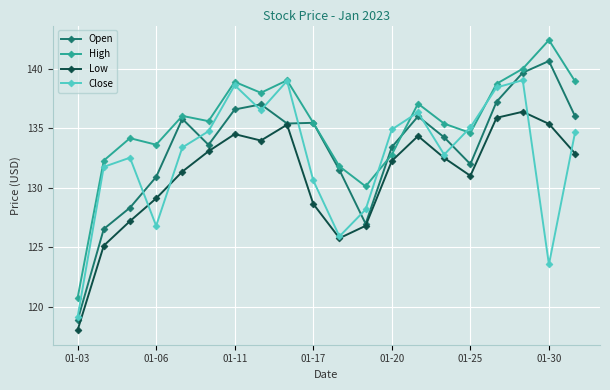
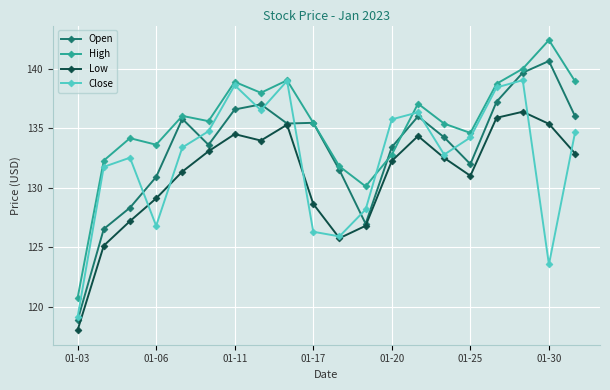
Close, 01-17: 130.6 -> 126.3
Close, 01-20: 134.9 -> 135.8
Close, 01-25: 135.1 -> 134.2
